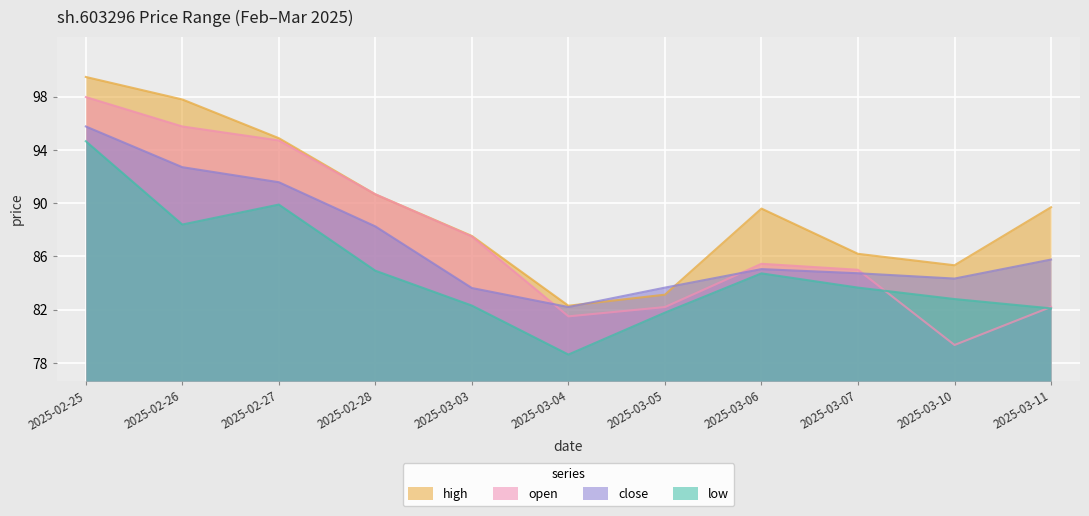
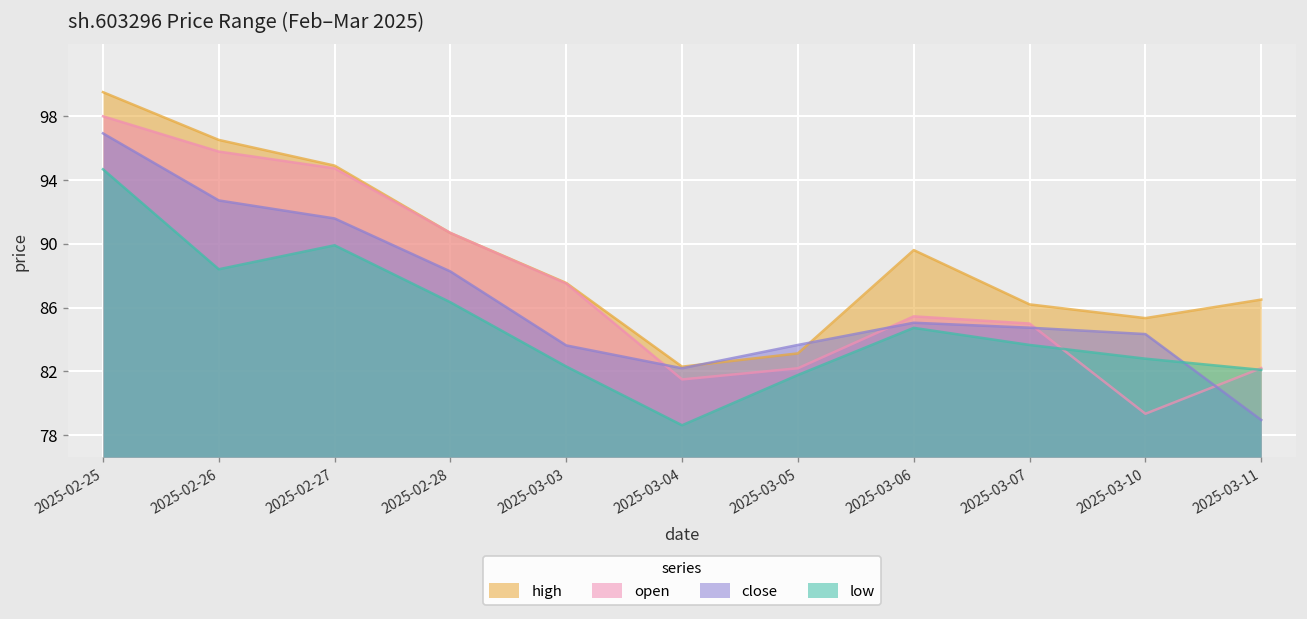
close, 2025-02-25: 95.8 -> 96.9
high, 2025-02-26: 97.8 -> 96.5
low, 2025-02-28: 84.9 -> 86.3
high, 2025-03-11: 89.7 -> 86.5
close, 2025-03-11: 85.8 -> 79.0
